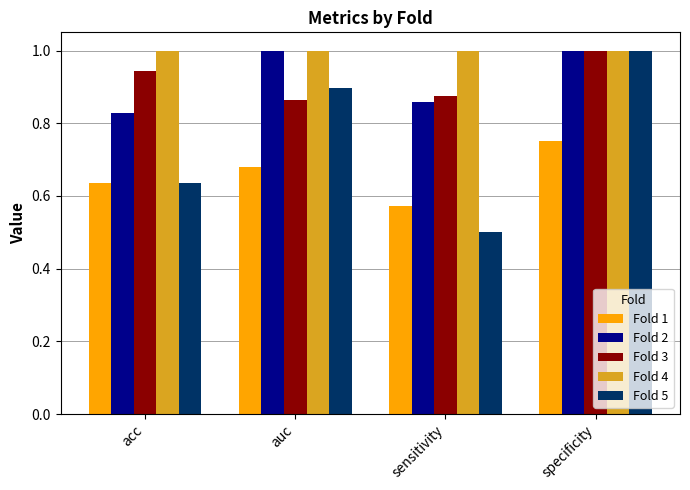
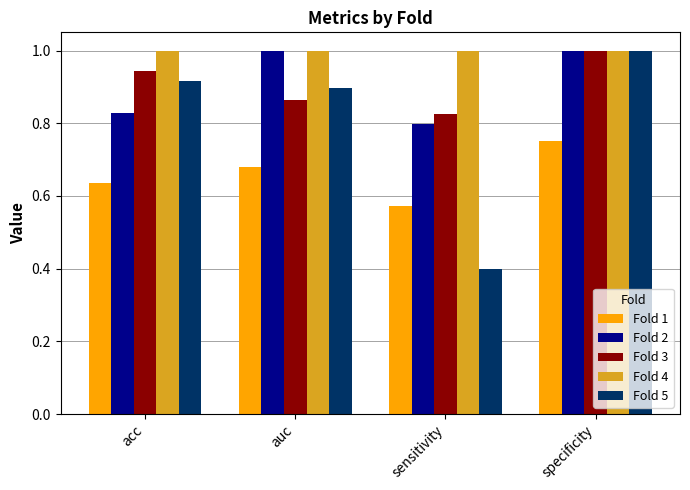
Fold 5, acc: 0.64 -> 0.92
Fold 2, sensitivity: 0.86 -> 0.80
Fold 3, sensitivity: 0.88 -> 0.82
Fold 5, sensitivity: 0.5 -> 0.4
